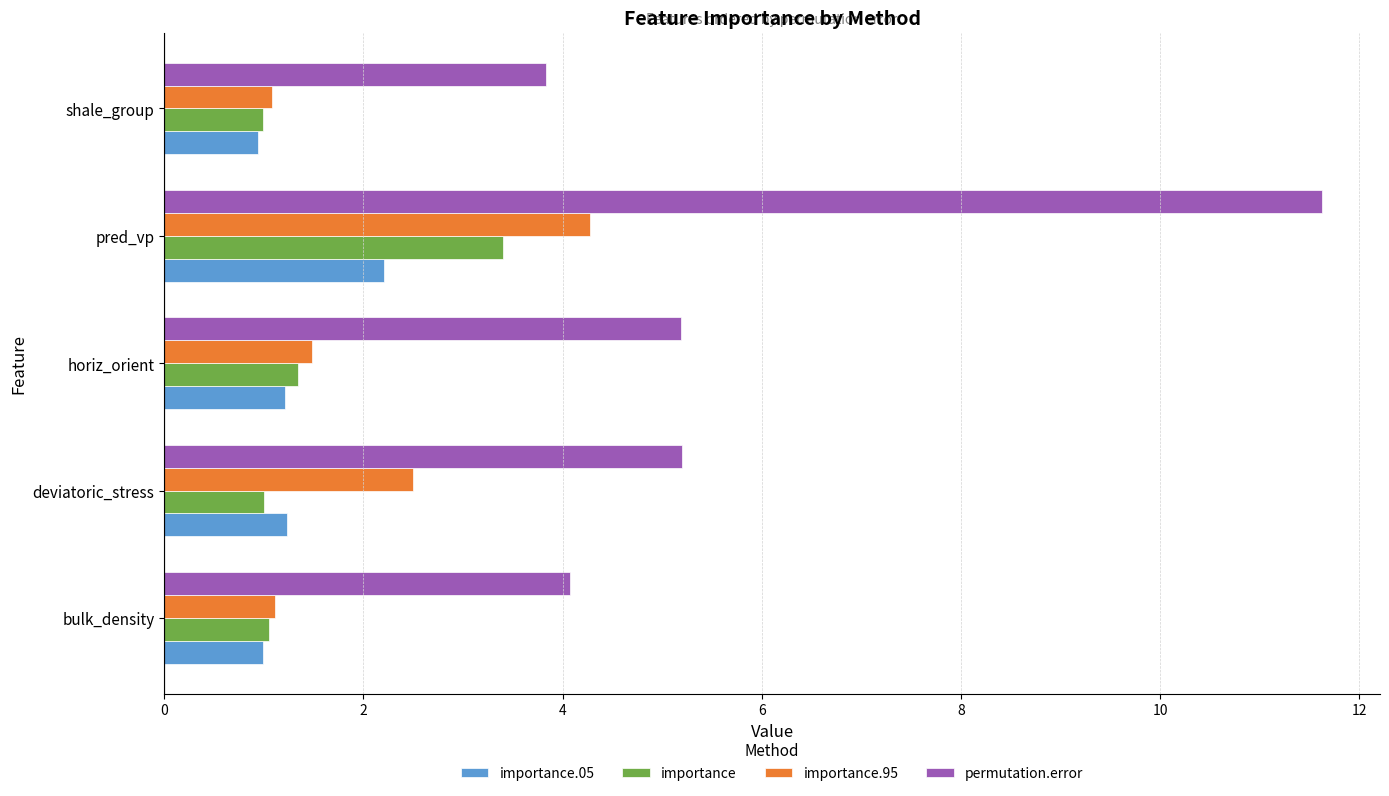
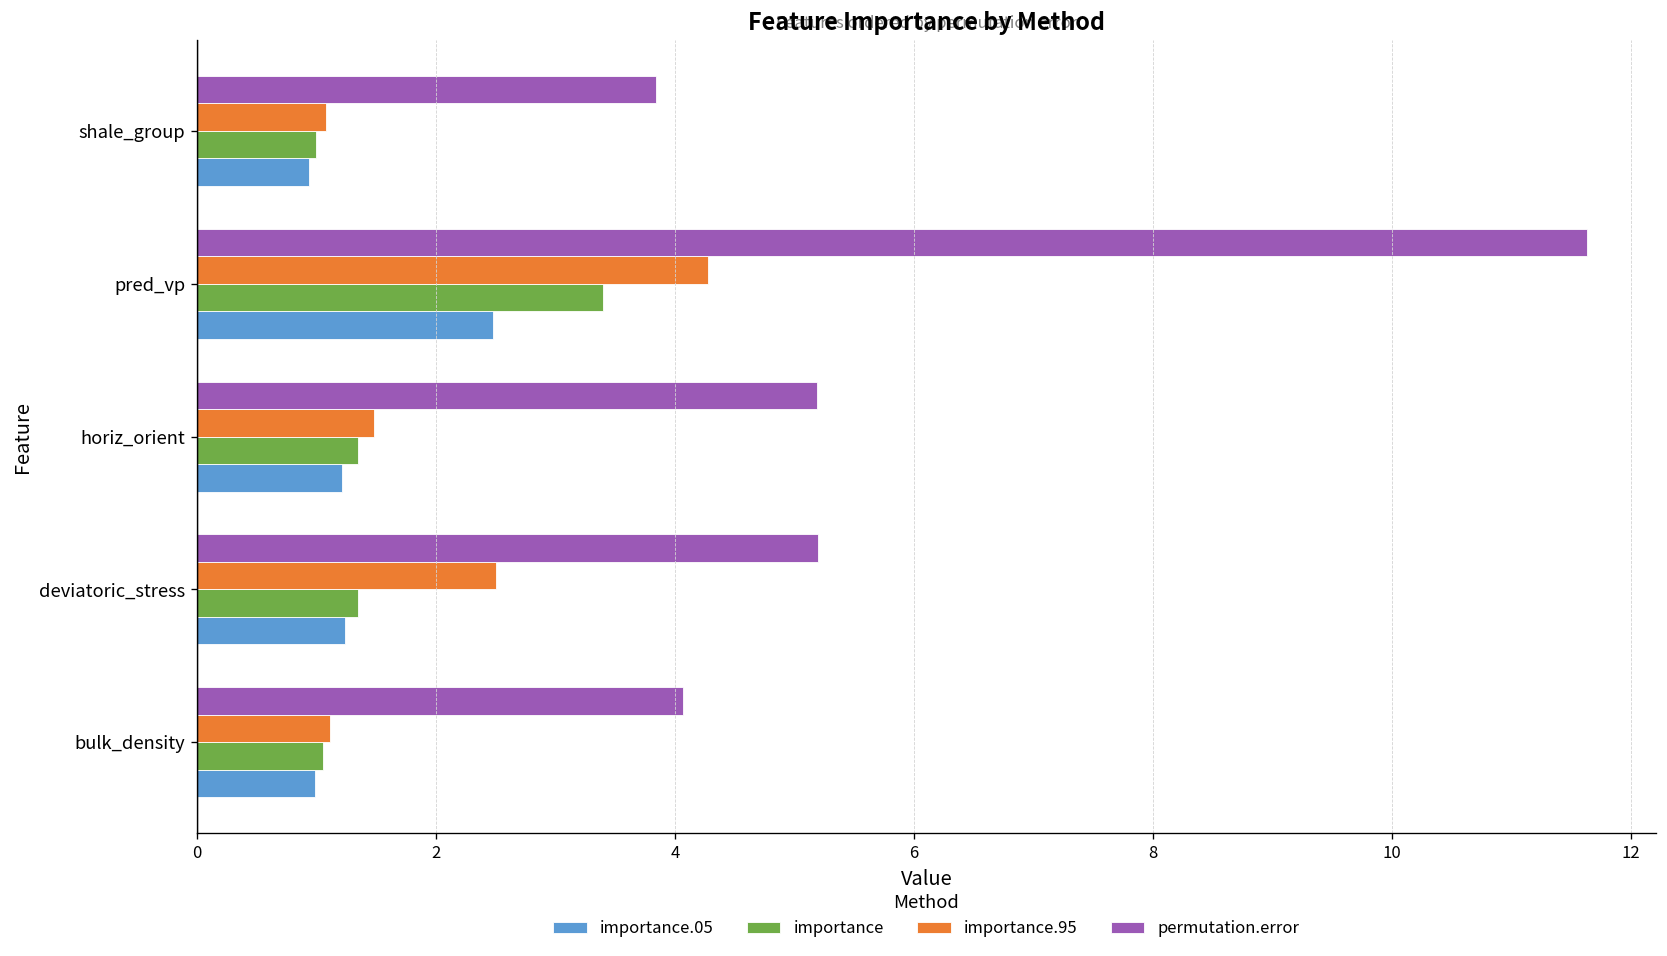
importance.05, pred_vp: 2.2 -> 2.5
importance, deviatoric_stress: 1.0 -> 1.3
